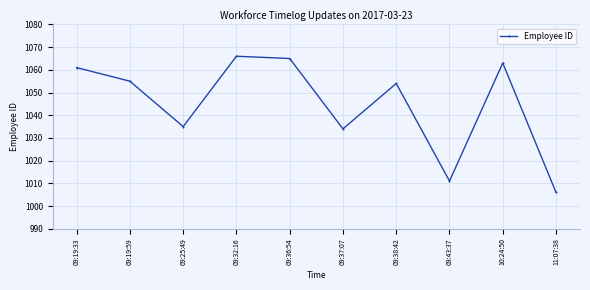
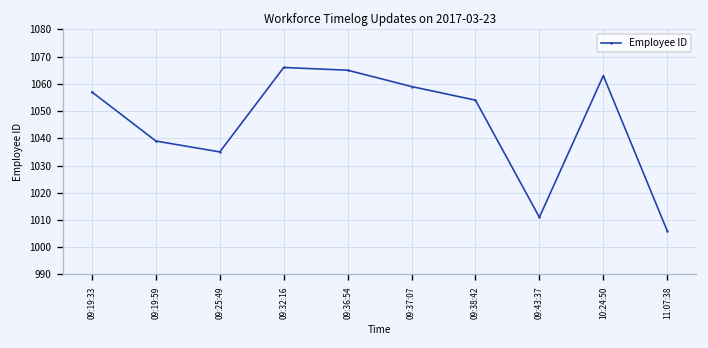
09:19:33: 1061 -> 1057
09:19:59: 1055 -> 1039
09:37:07: 1034 -> 1059
